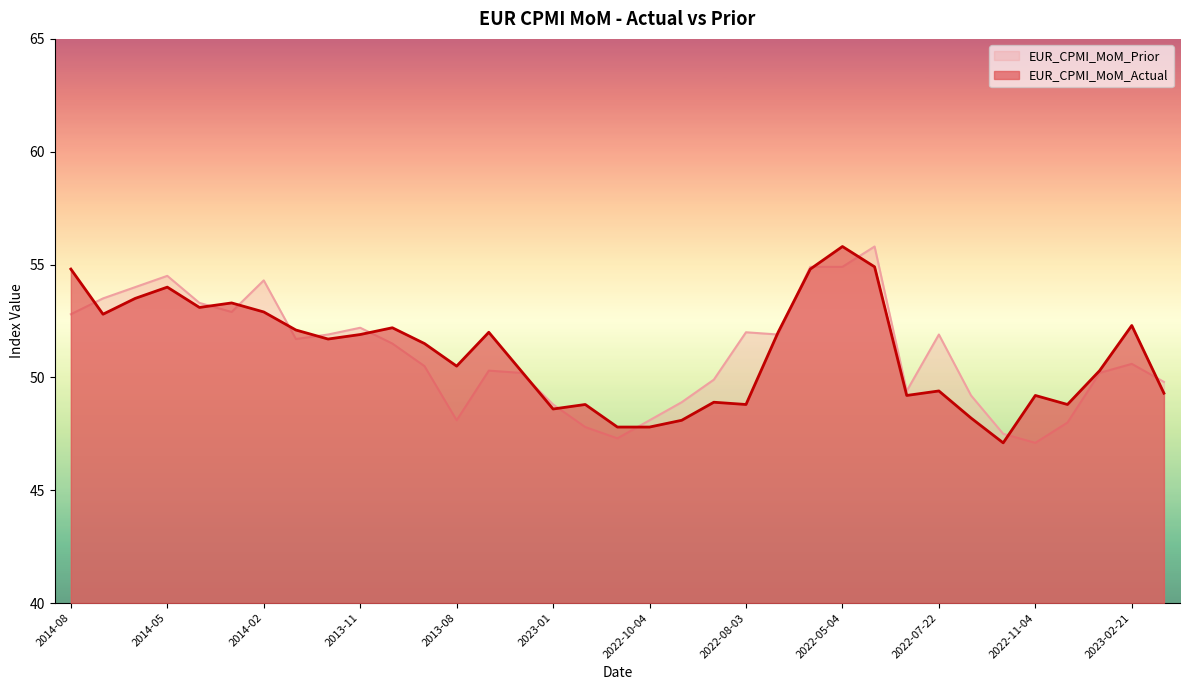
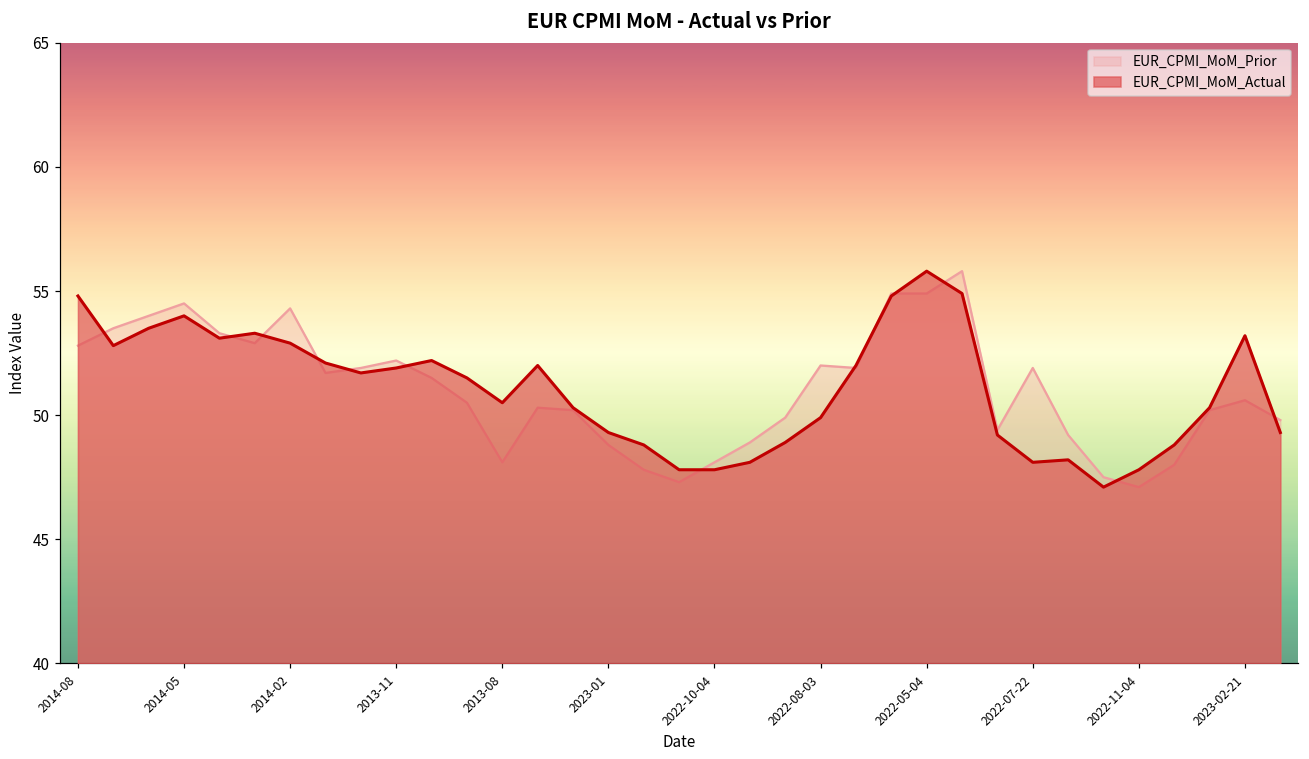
EUR_CPMI_MoM_Actual, 2023-01: 48.6 -> 49.3
EUR_CPMI_MoM_Actual, 2022-08-03: 48.8 -> 49.9
EUR_CPMI_MoM_Actual, 2022-07-22: 49.4 -> 48.1
EUR_CPMI_MoM_Actual, 2022-11-04: 49.2 -> 47.8
EUR_CPMI_MoM_Actual, 2023-02-21: 52.3 -> 53.2
